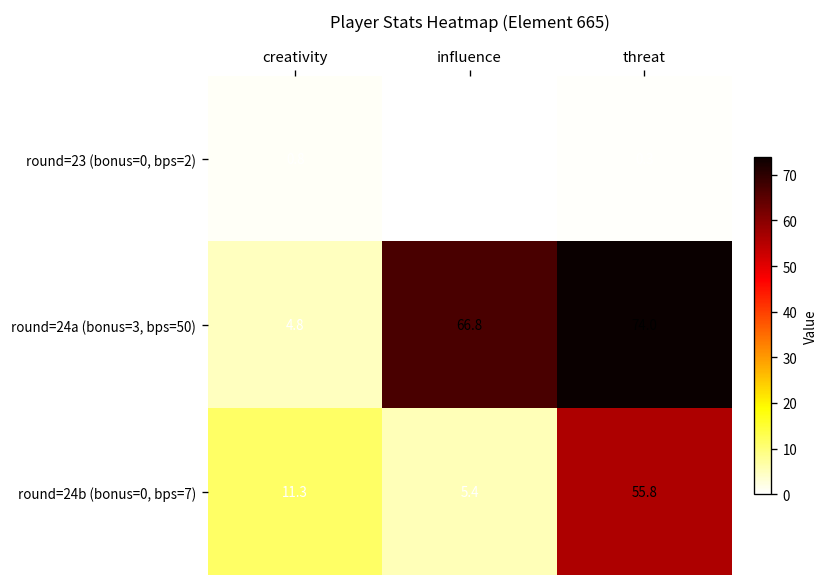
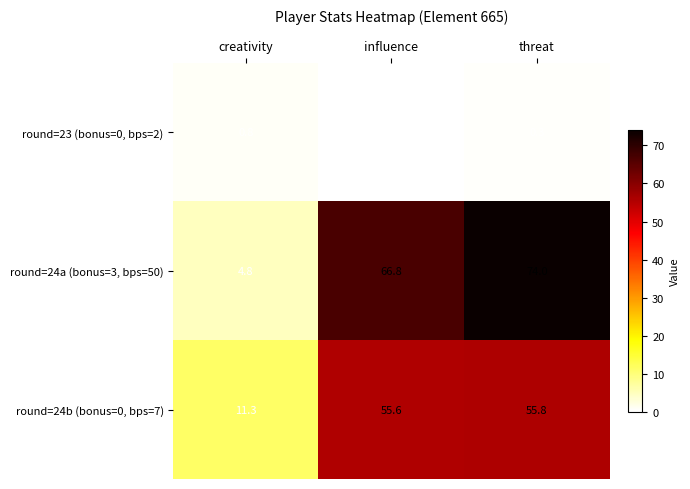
round=24b (bonus=0, bps=7), influence: 5.4 -> 55.6
